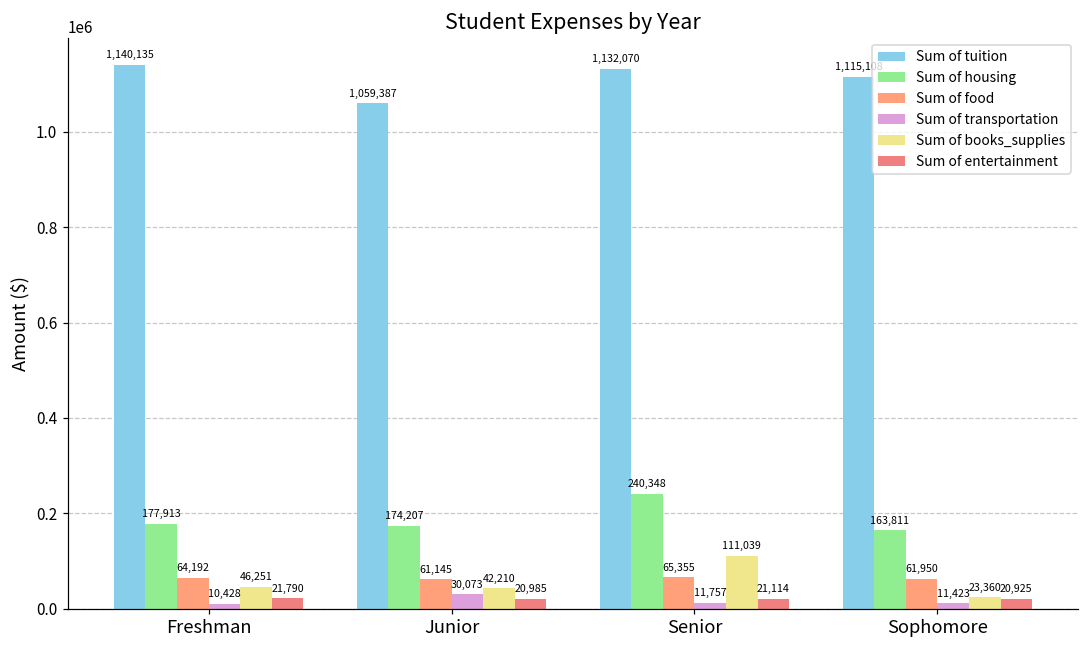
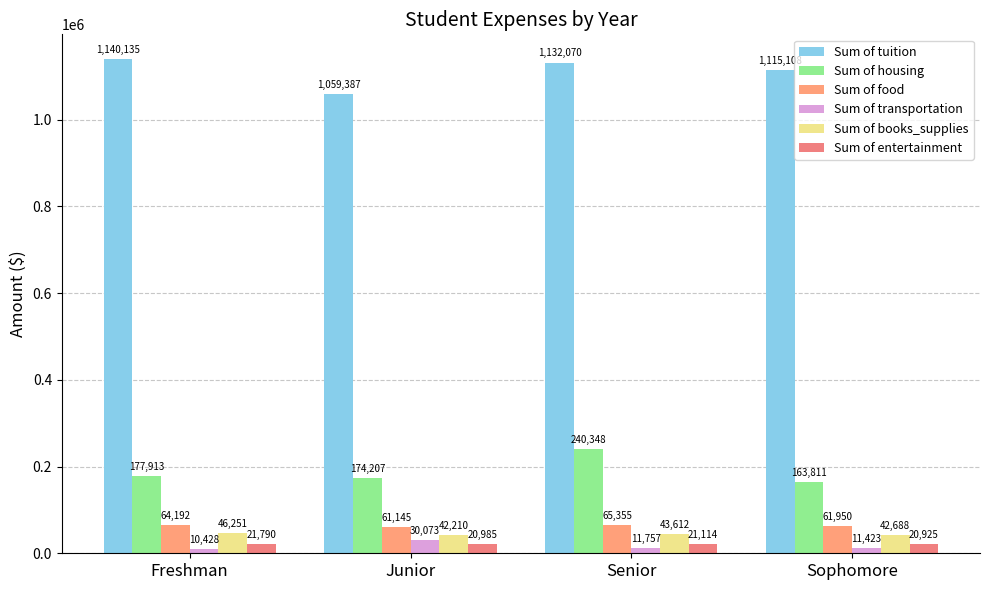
Sum of books_supplies, Senior: 111,039 -> 43,612
Sum of books_supplies, Sophomore: 23,360 -> 42,688
